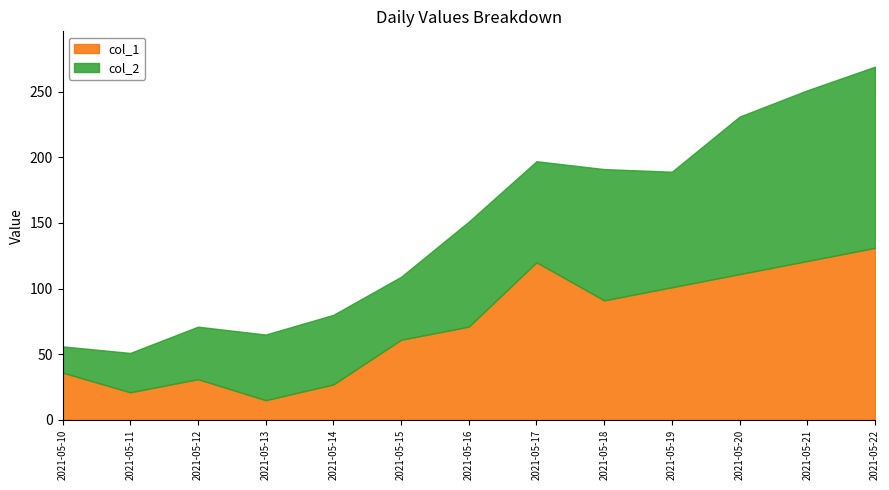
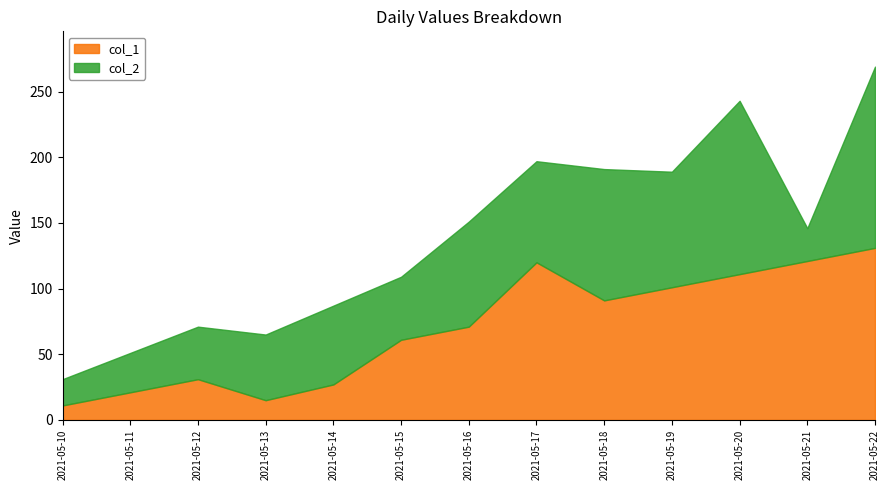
col_1, 2021-05-10: 36 -> 11
col_2, 2021-05-14: 53 -> 60
col_2, 2021-05-20: 120 -> 132
col_2, 2021-05-21: 130 -> 25
